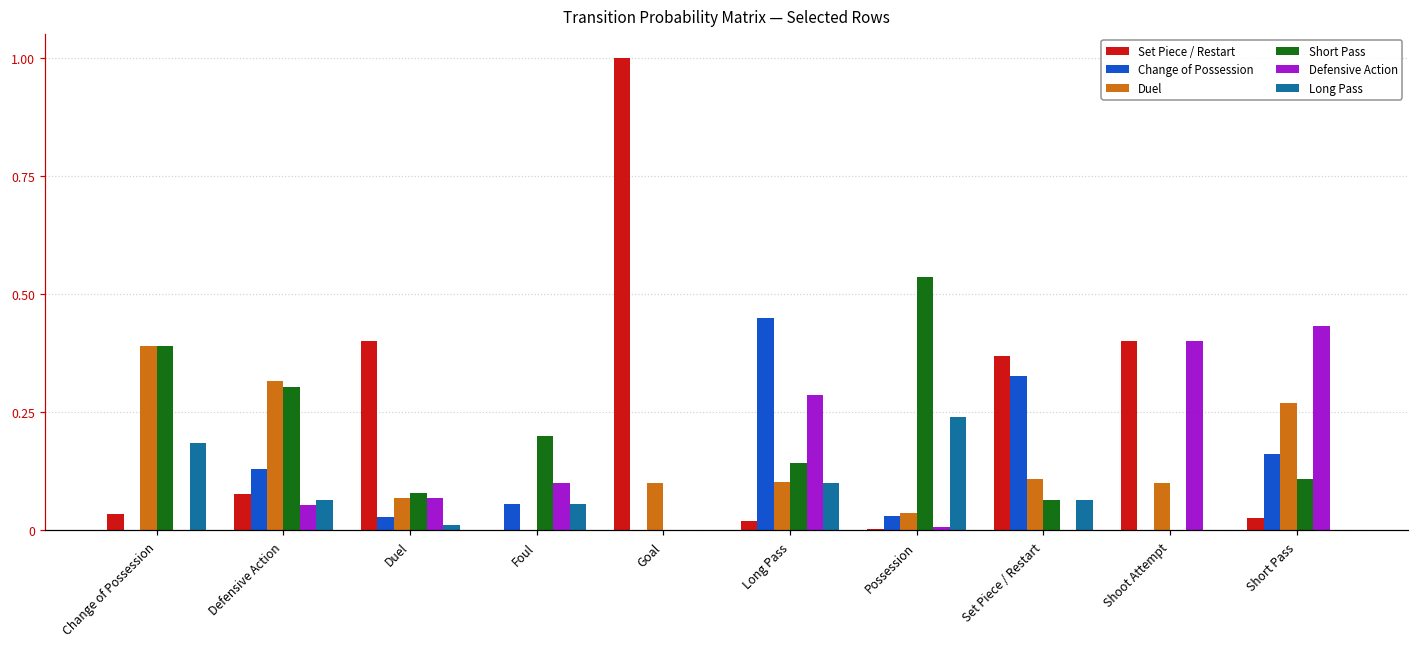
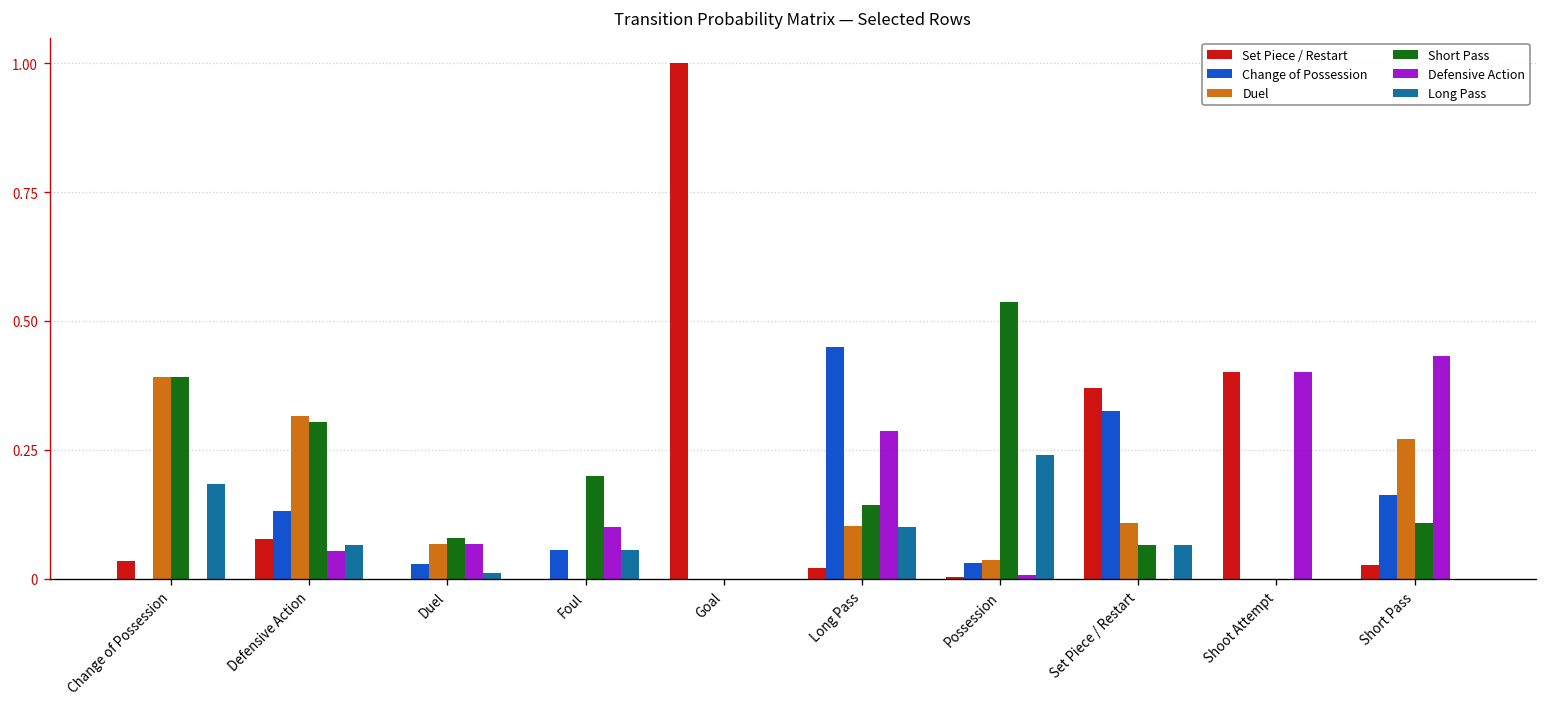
Set Piece / Restart, Duel: 0.4 -> 0.0
Duel, Goal: 0.1 -> 0.0
Duel, Shoot Attempt: 0.1 -> 0.0
